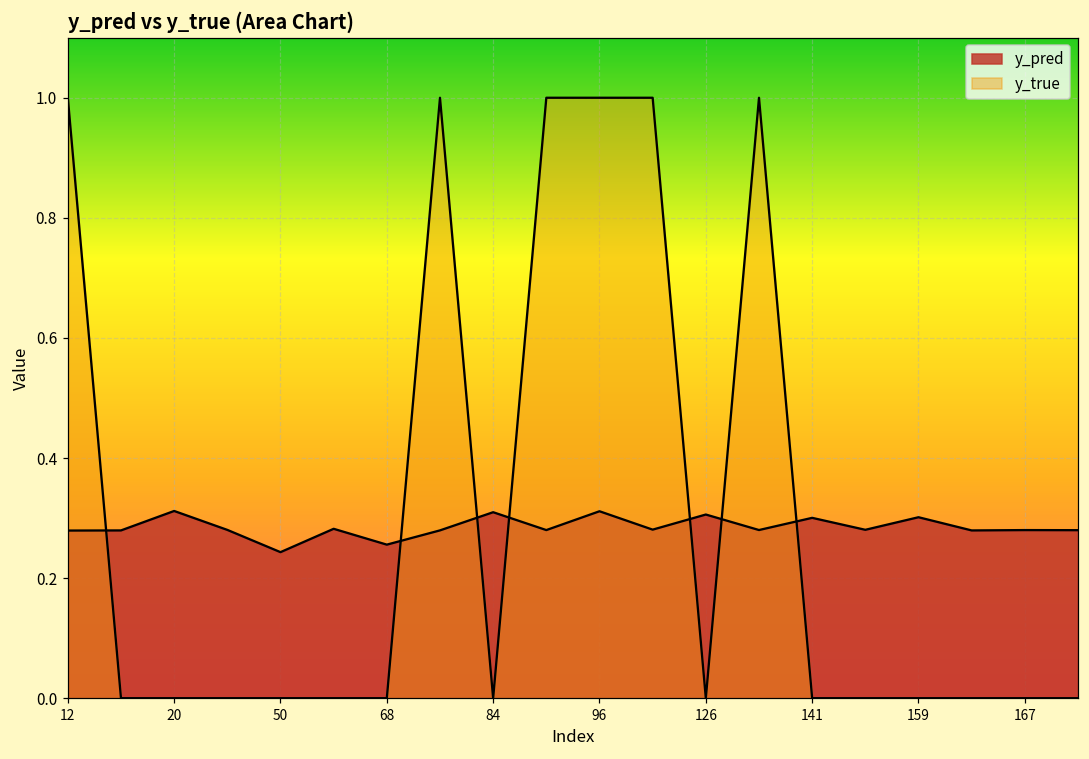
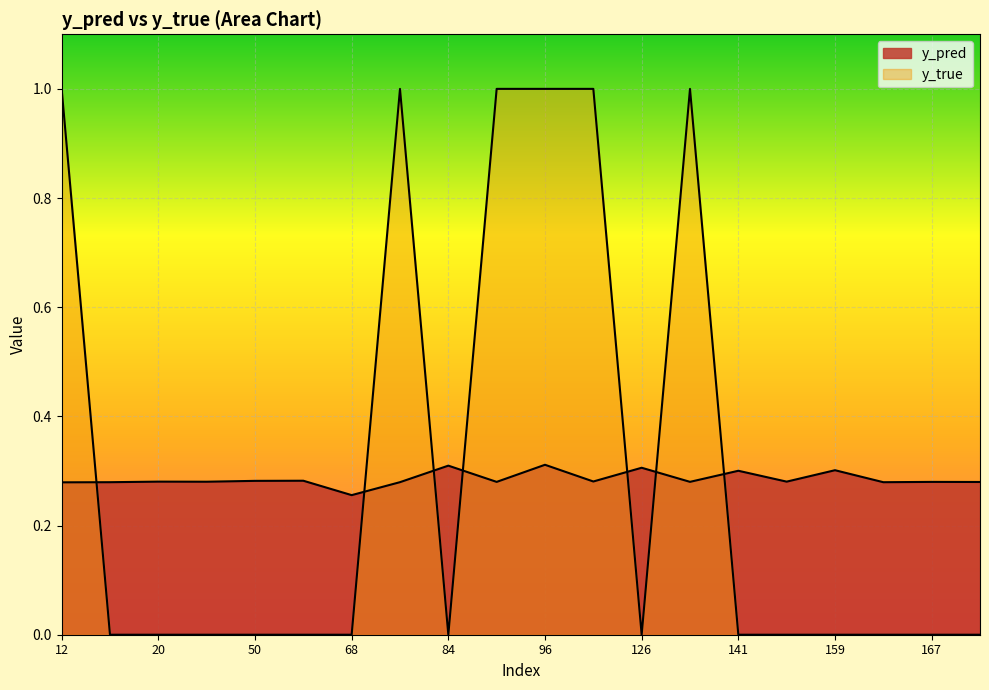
y_pred, 20: 0.31 -> 0.28
y_pred, 50: 0.24 -> 0.28
